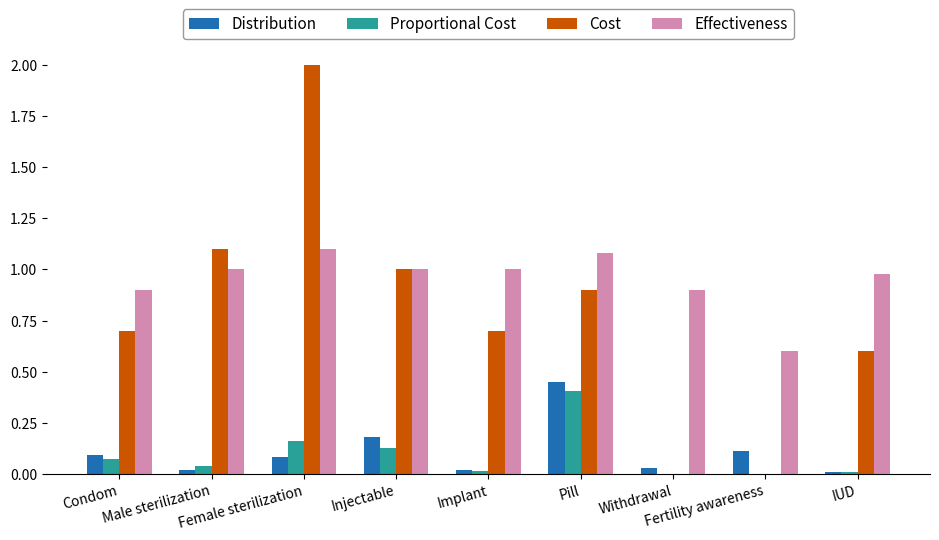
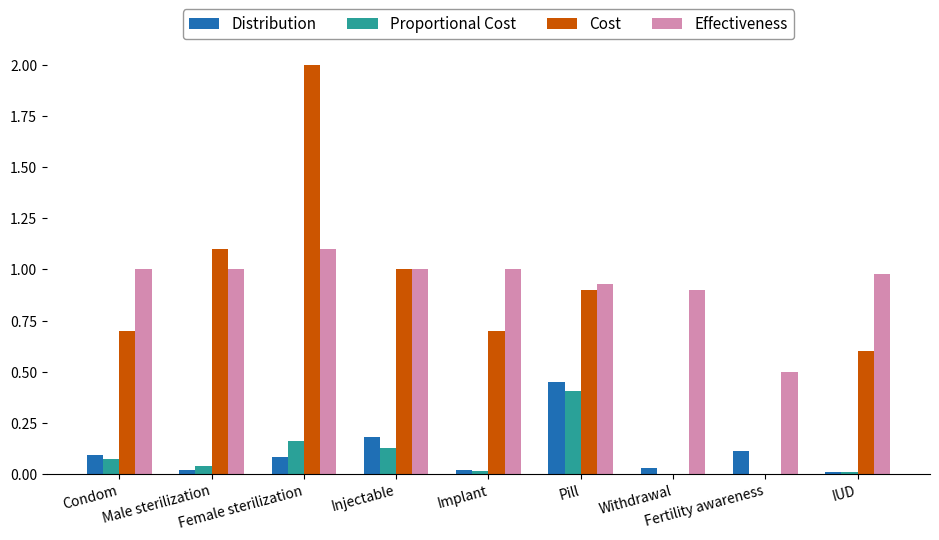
Effectiveness, Condom: 0.9 -> 1.0
Effectiveness, Pill: 1.08 -> 0.93
Effectiveness, Fertility awareness: 0.6 -> 0.5
